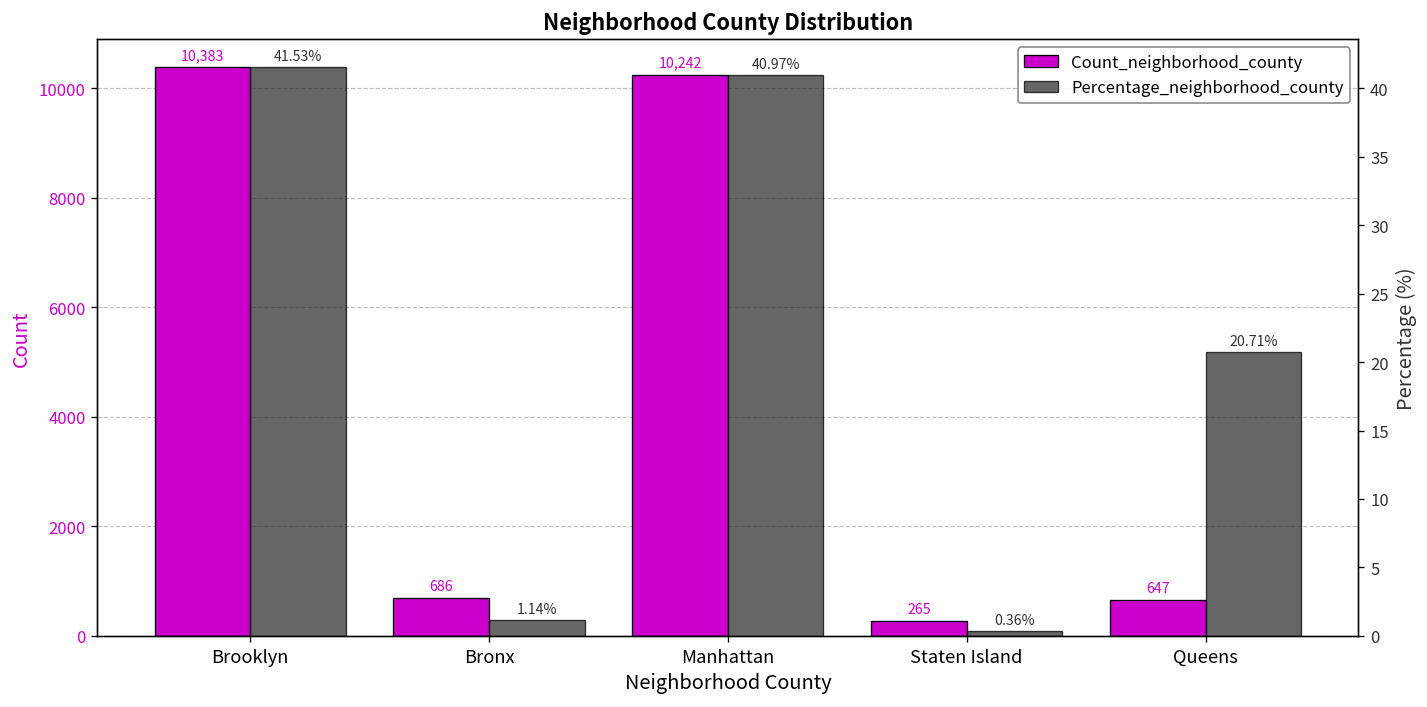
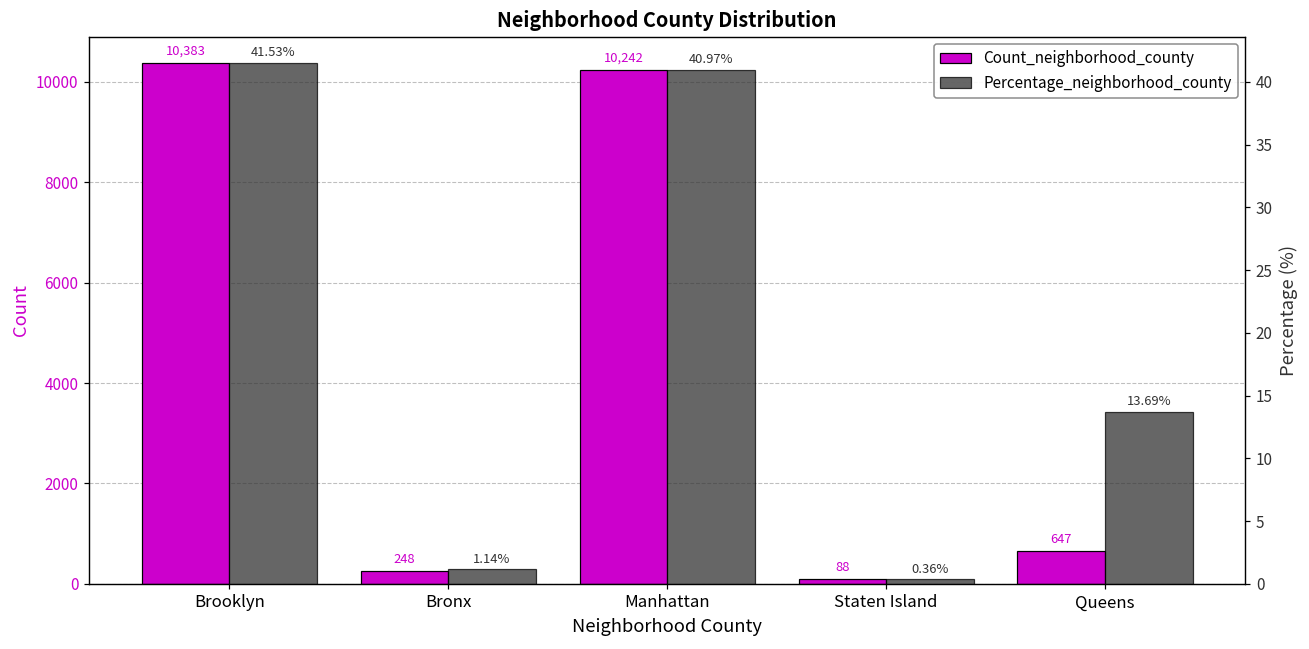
Count_neighborhood_county, Bronx: 686 -> 248
Count_neighborhood_county, Staten Island: 265 -> 88
Percentage_neighborhood_county, Queens: 20.71% -> 13.69%
